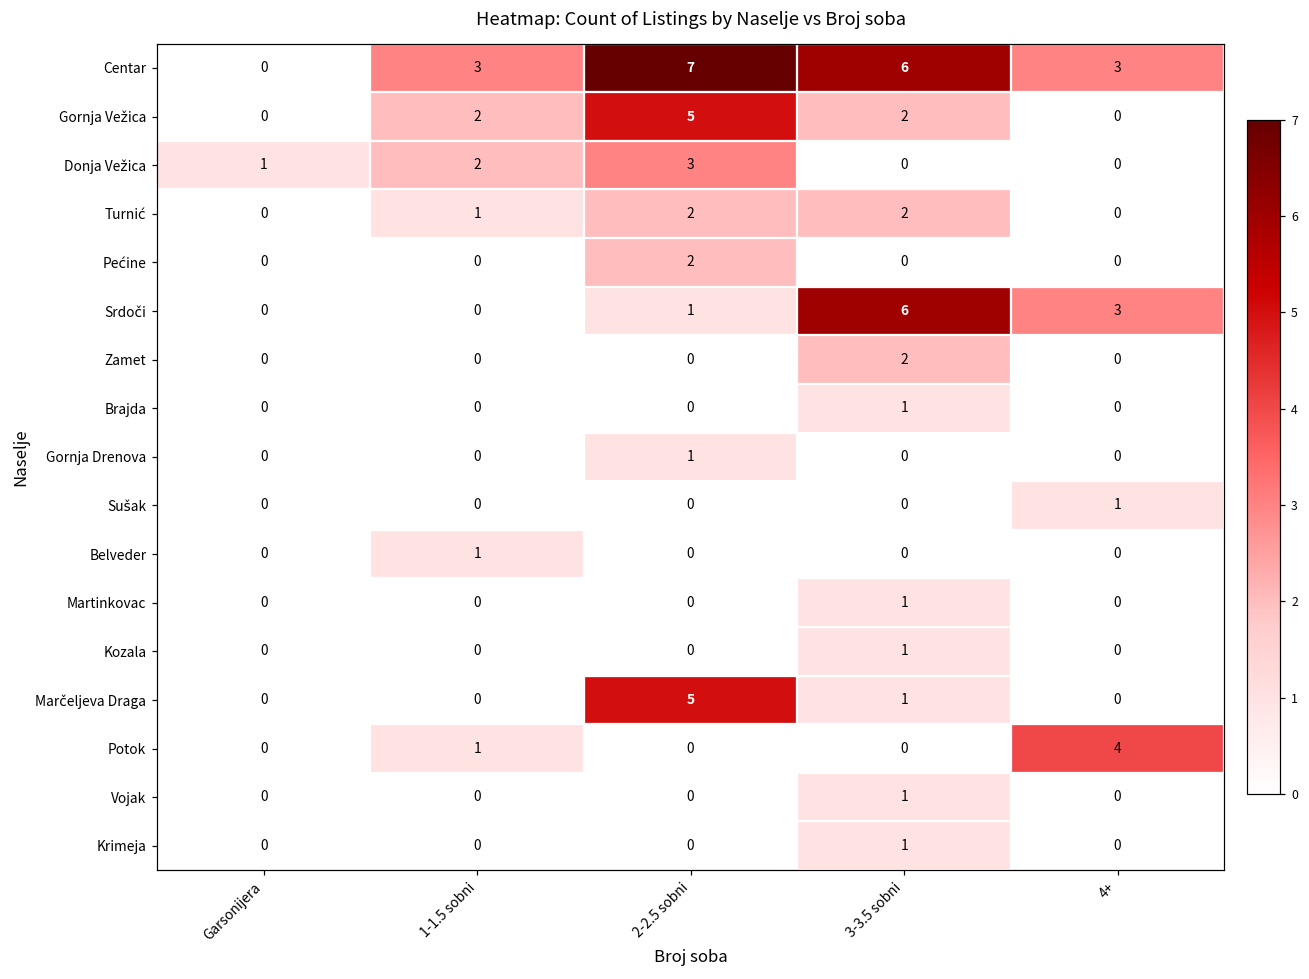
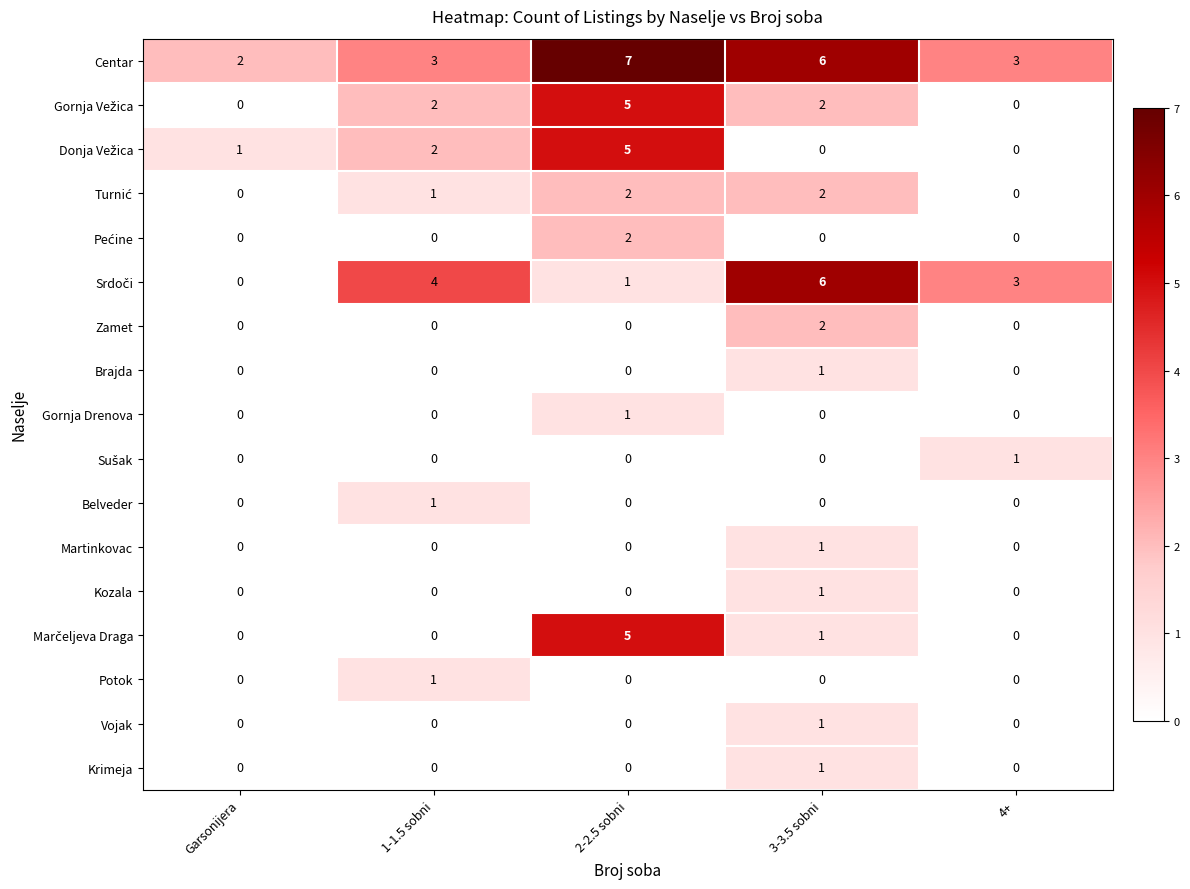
Centar, Garsonijera: 0 -> 2
Donja Vežica, 2-2.5 sobni: 3 -> 5
Srdoči, 1-1.5 sobni: 0 -> 4
Potok, 4+: 4 -> 0
